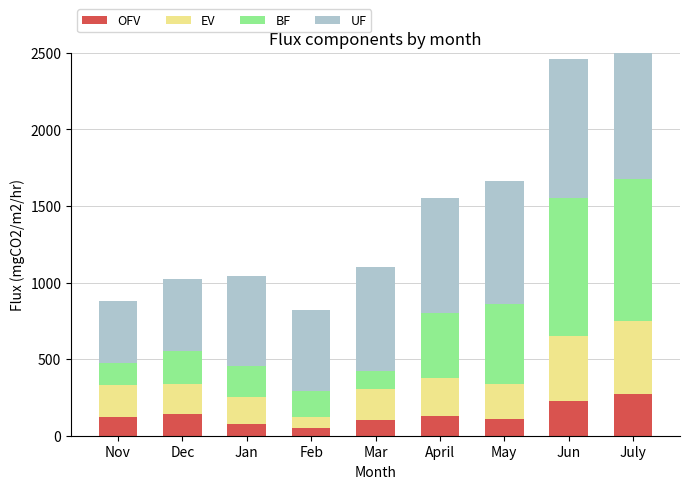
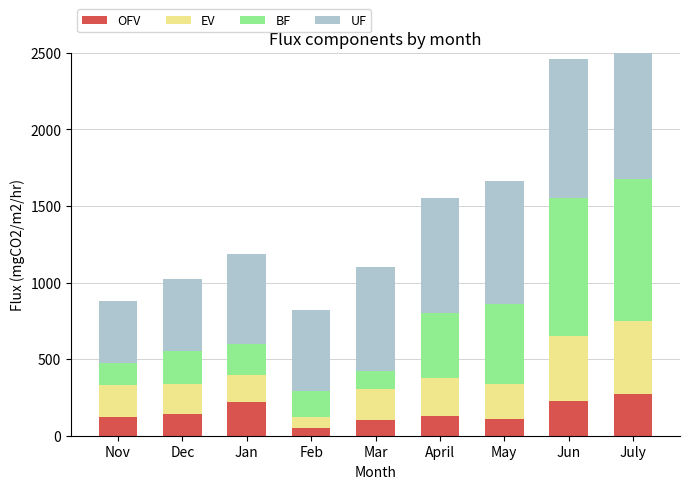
OFV, Jan: 80 -> 220
